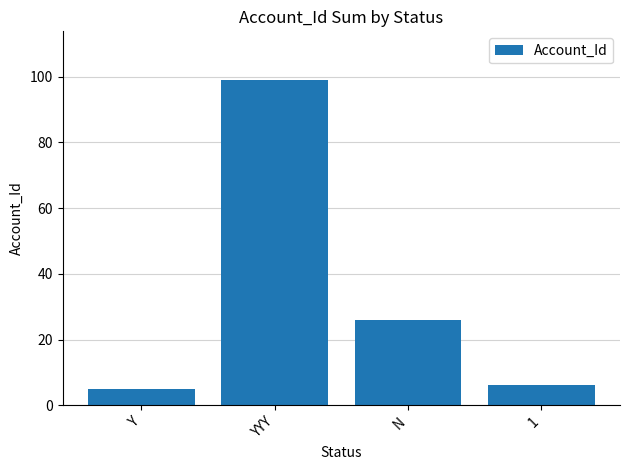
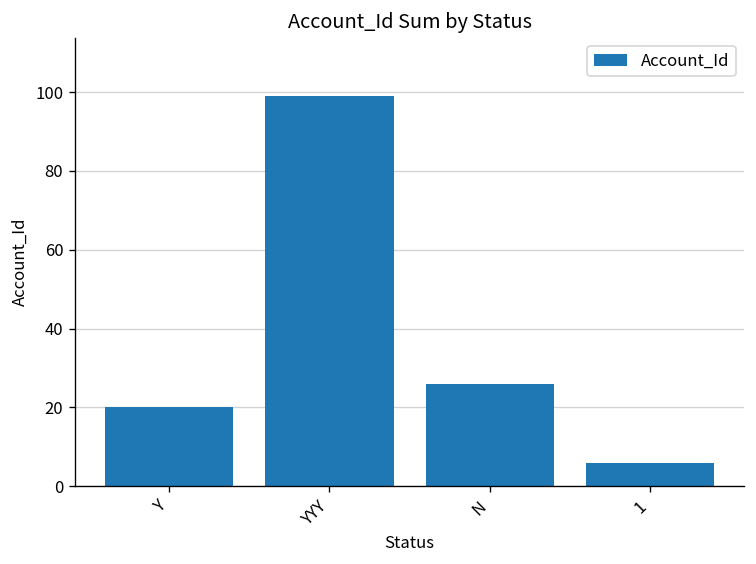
Y: 5 -> 20
